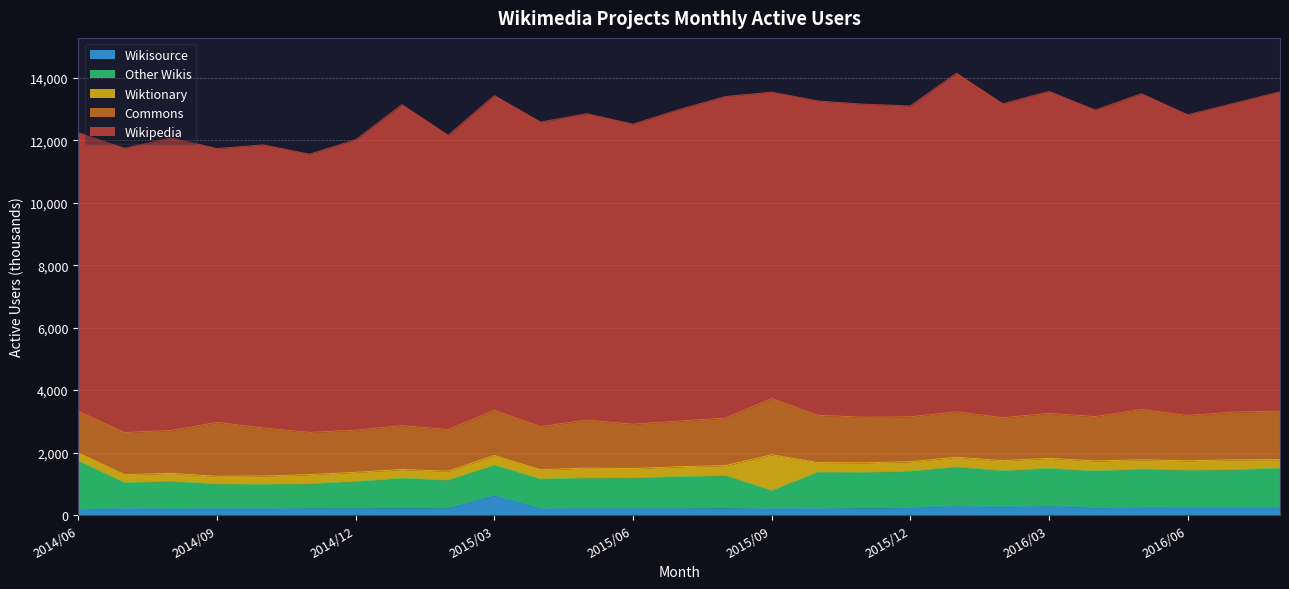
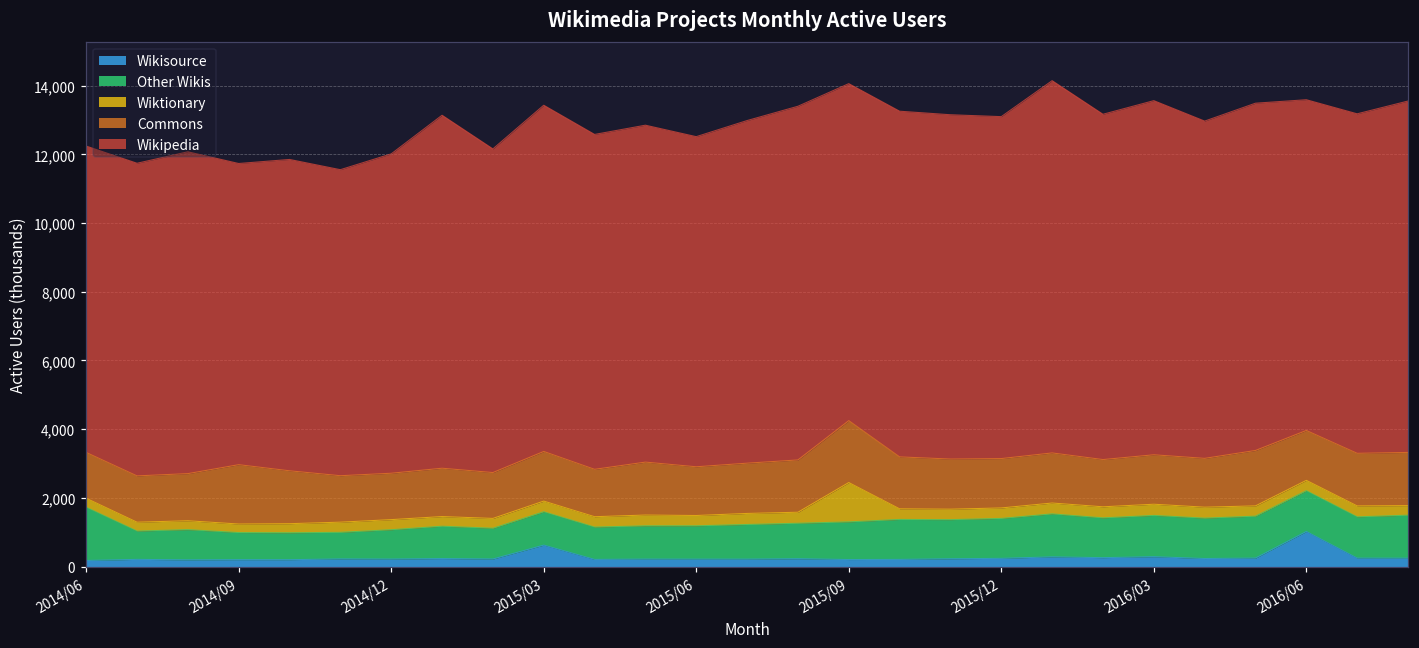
Other Wikis, 2015/09: 600 -> 1,100
Wikisource, 2016/06: 200 -> 1,000
